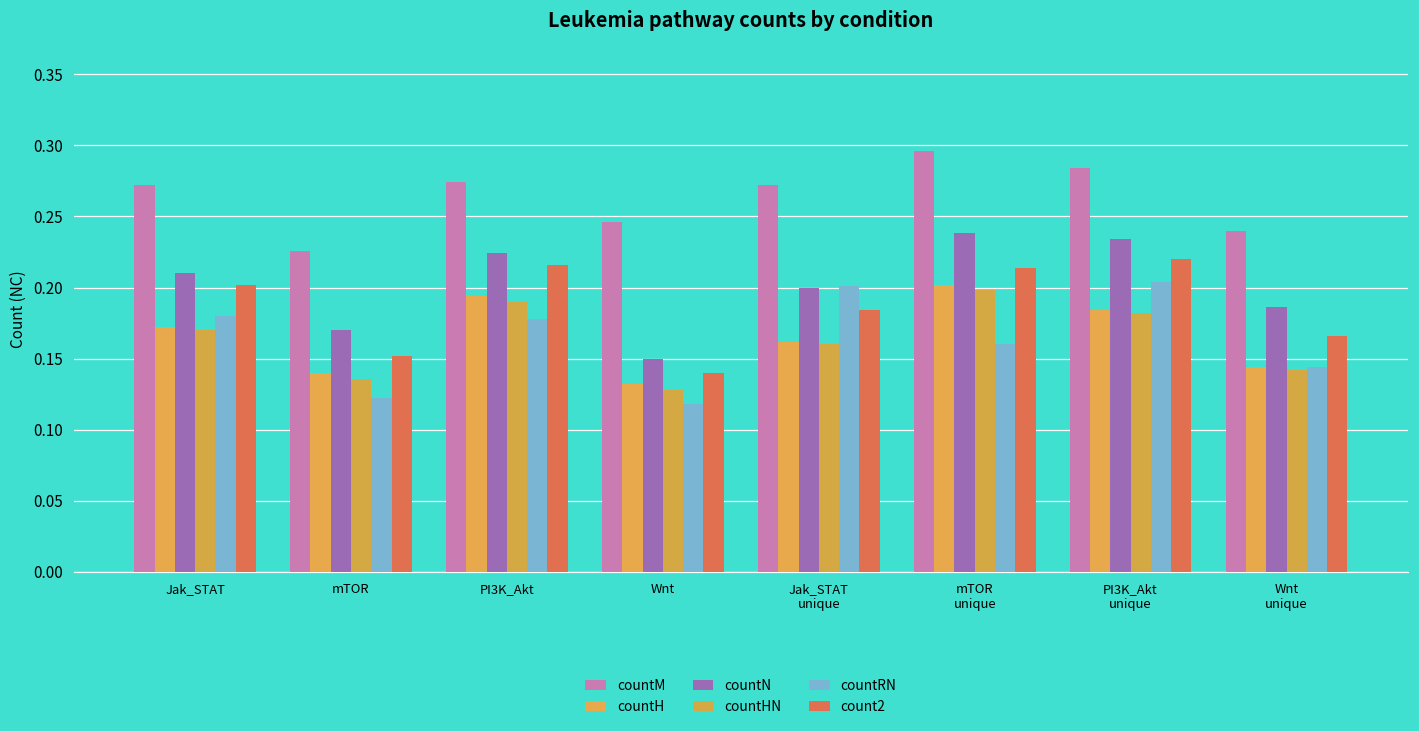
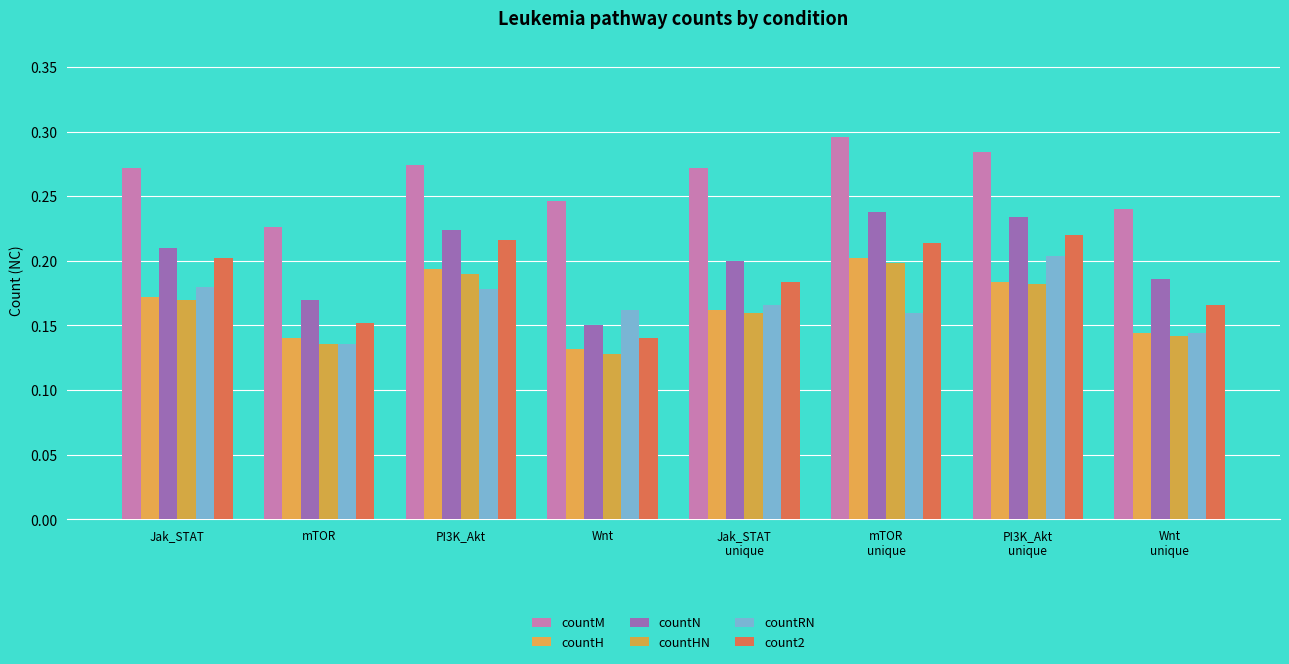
countRN, mTOR: 0.122 -> 0.136
countRN, Wnt: 0.118 -> 0.162
countRN, Jak_STAT unique: 0.201 -> 0.166
